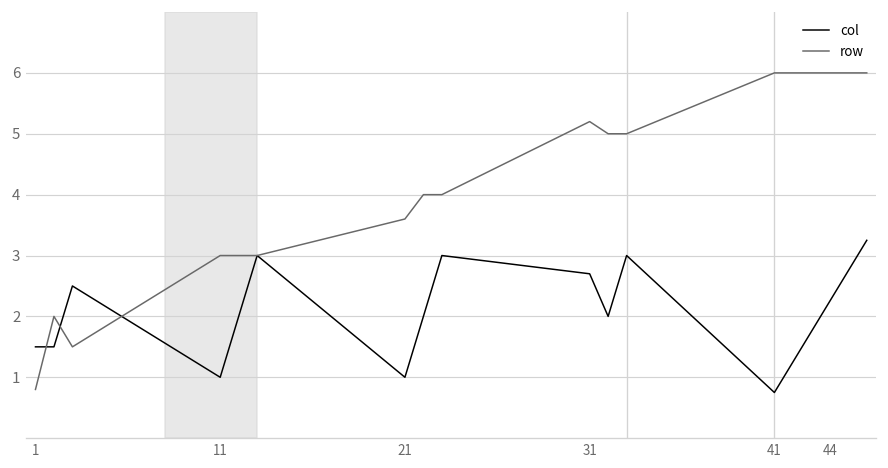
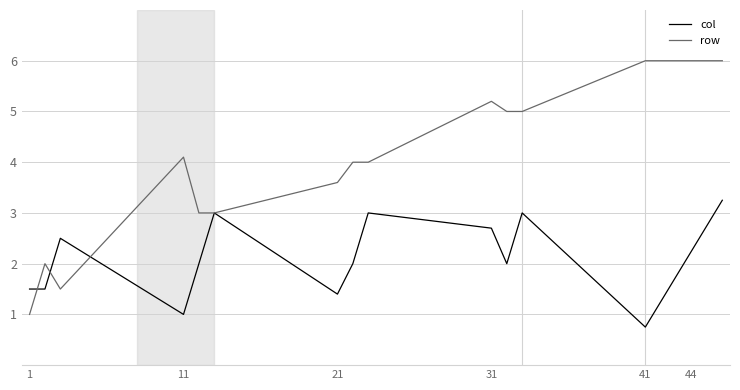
row, 1: 0.8 -> 1.0
row, 11: 3.0 -> 4.1
col, 21: 1.0 -> 1.4
